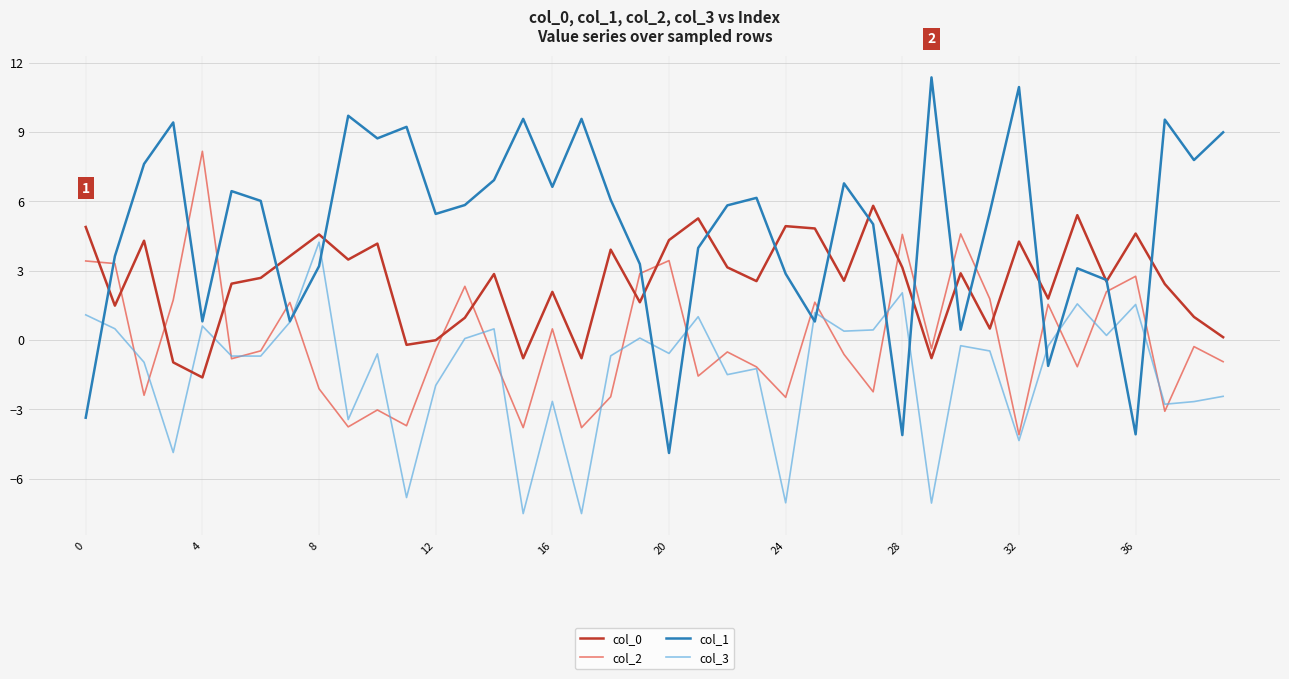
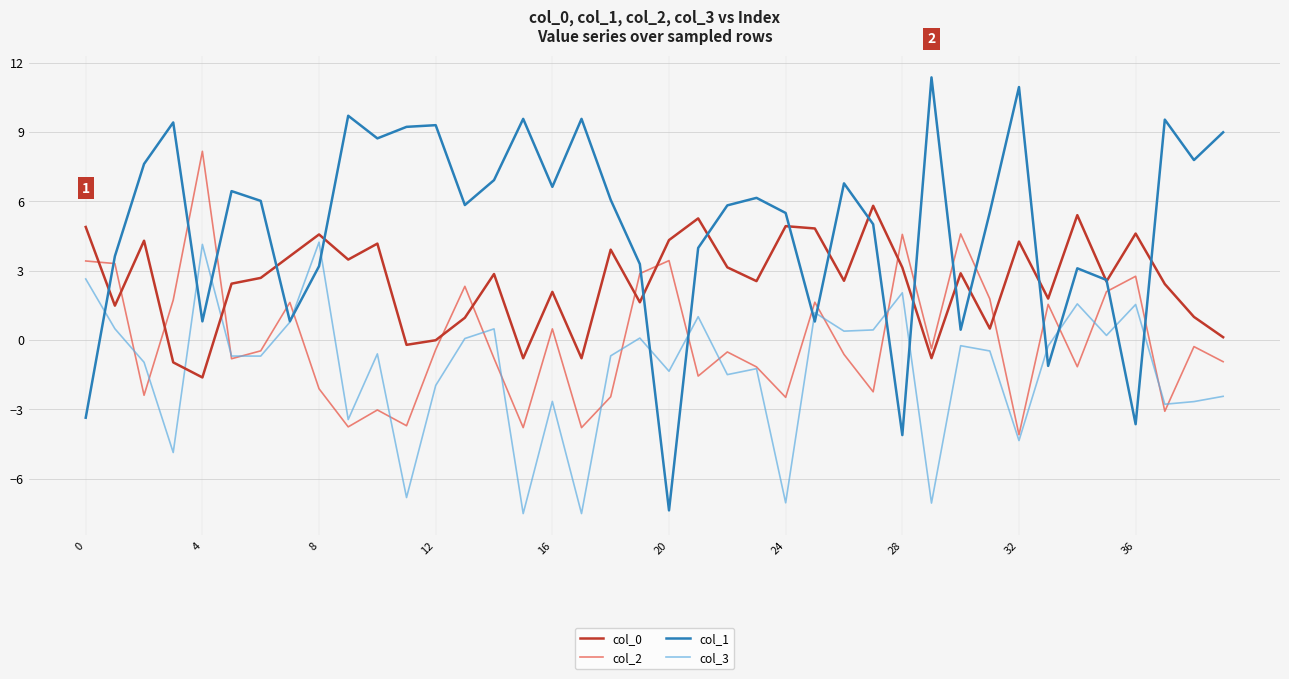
col_3, 0: 1.1 -> 2.6
col_3, 4: 0.6 -> 4.1
col_1, 12: 5.5 -> 9.3
col_1, 20: -4.9 -> -7.4
col_3, 20: -0.6 -> -1.3
col_1, 24: 2.9 -> 5.5
col_1, 36: -4.1 -> -3.6
